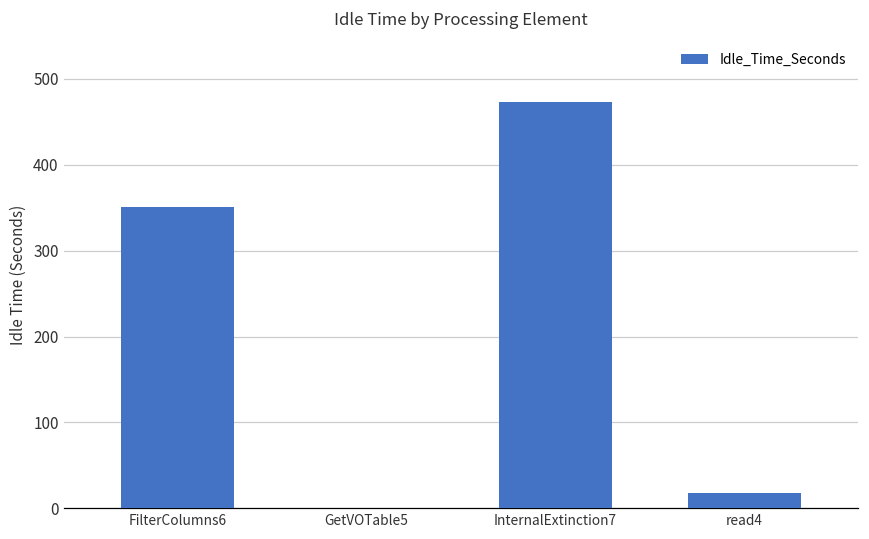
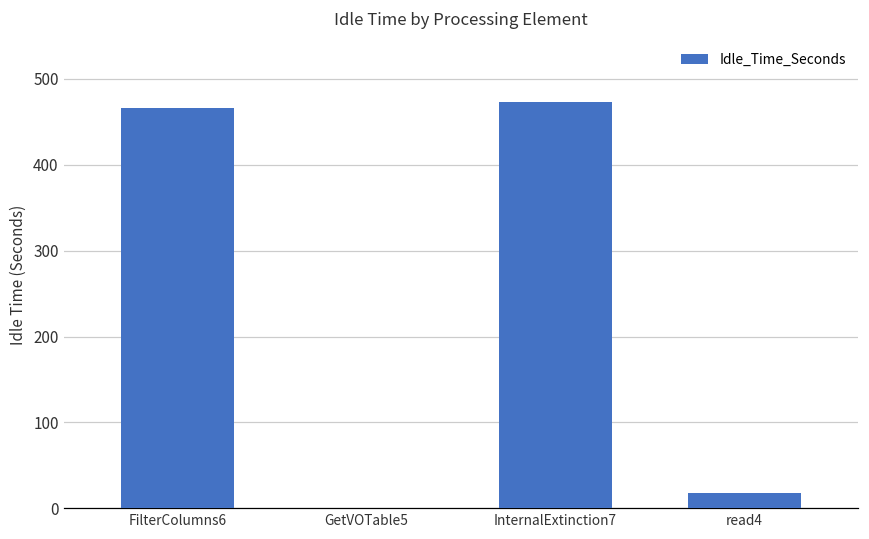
FilterColumns6: 350 -> 470
